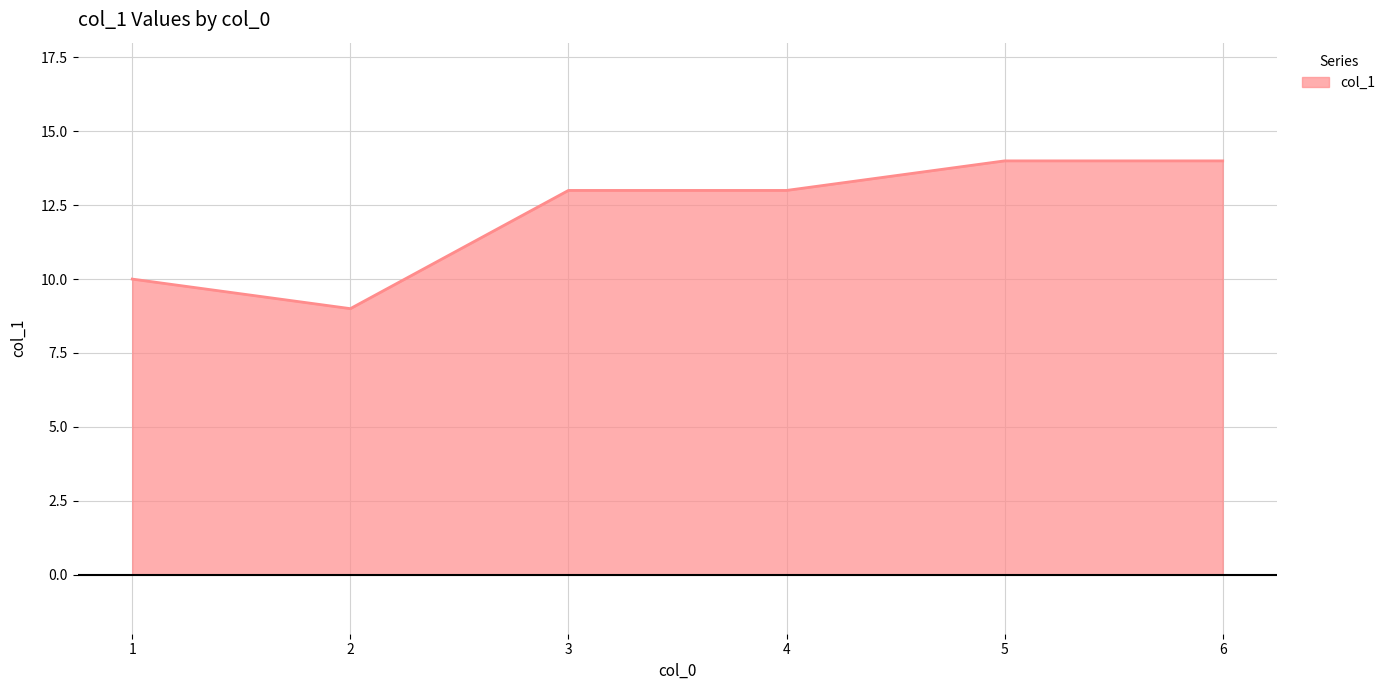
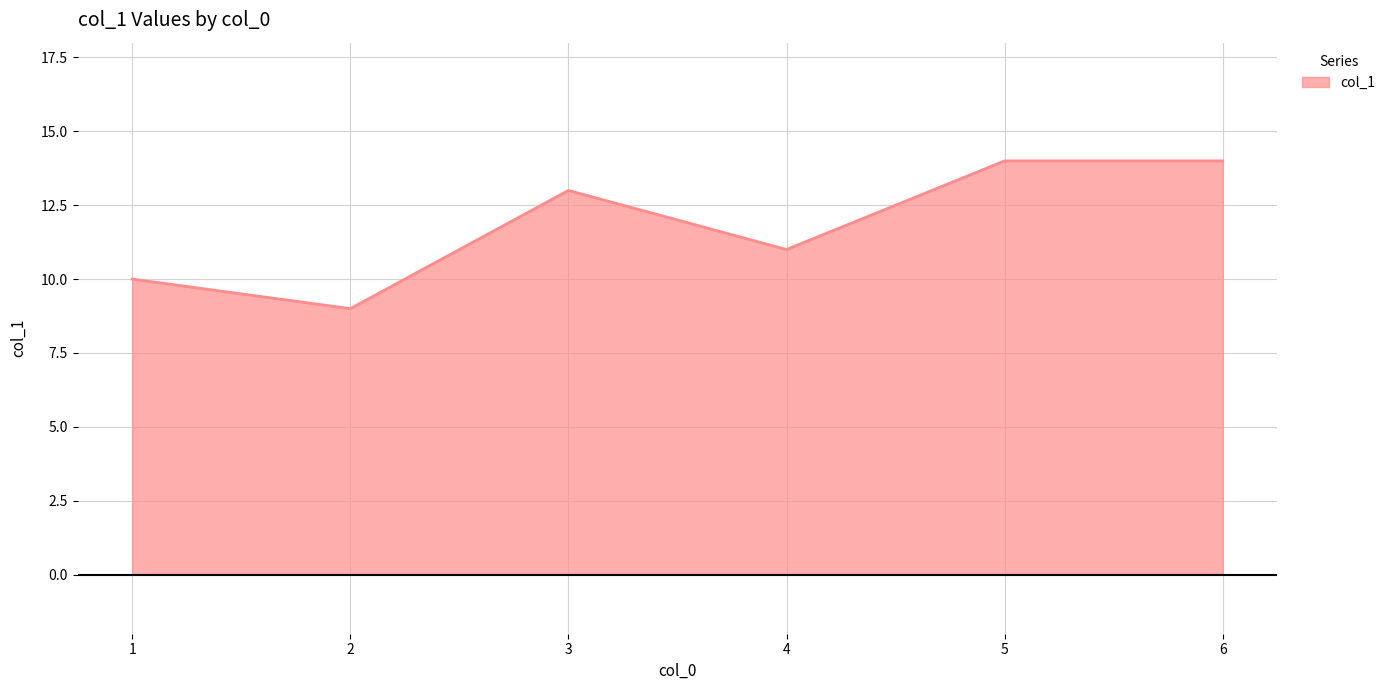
4: 13 -> 11
